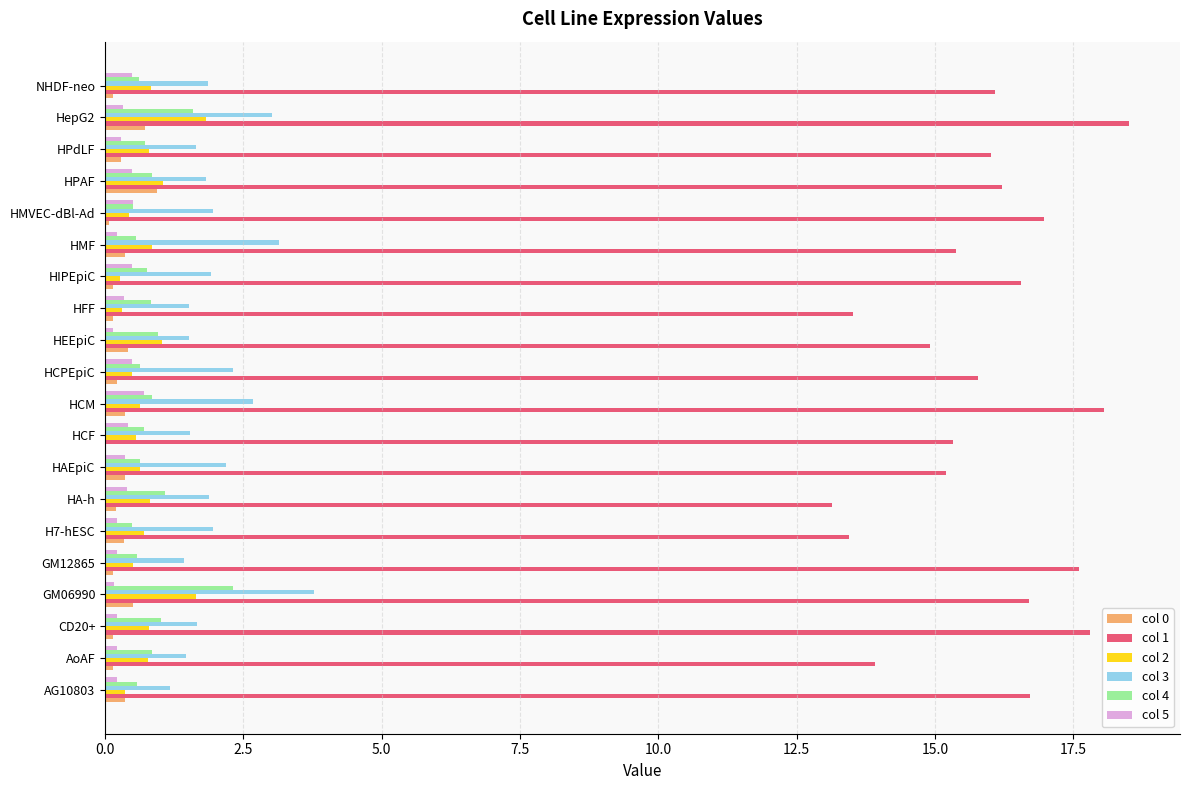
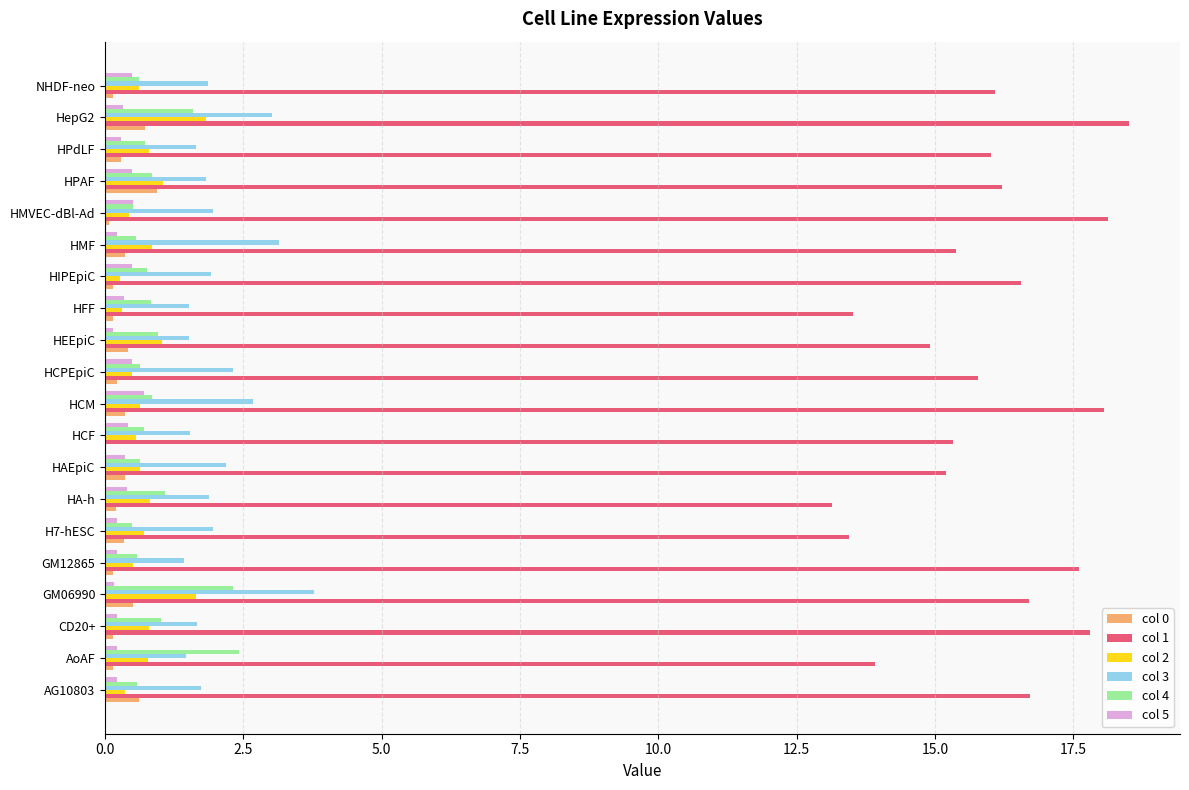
col 2, NHDF-neo: 0.8 -> 0.6
col 1, HMVEC-dBl-Ad: 17.0 -> 18.1
col 4, AoAF: 0.8 -> 2.4
col 3, AG10803: 1.2 -> 1.7
col 0, AG10803: 0.4 -> 0.6
